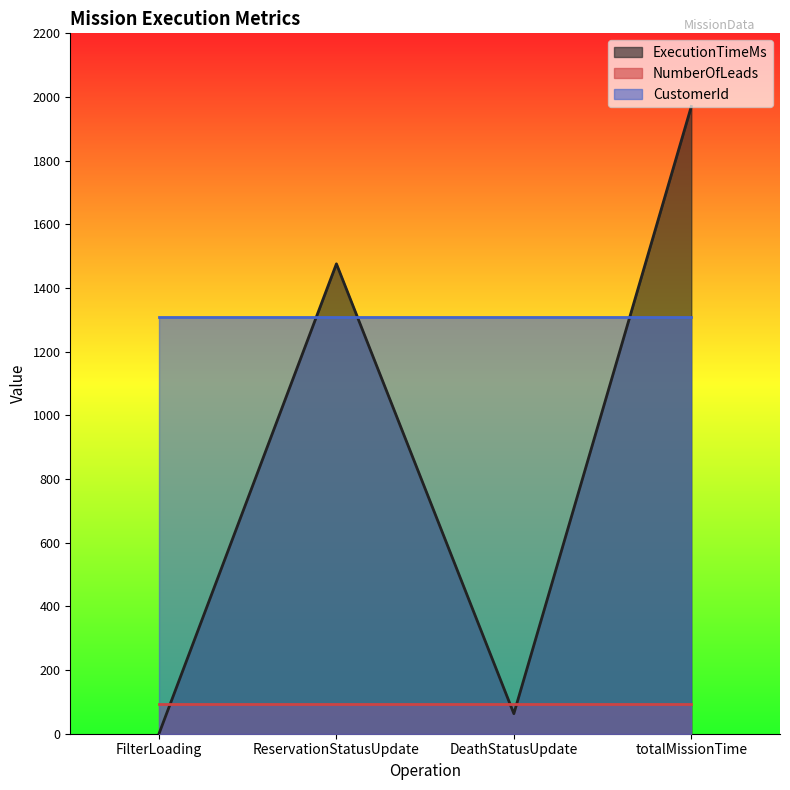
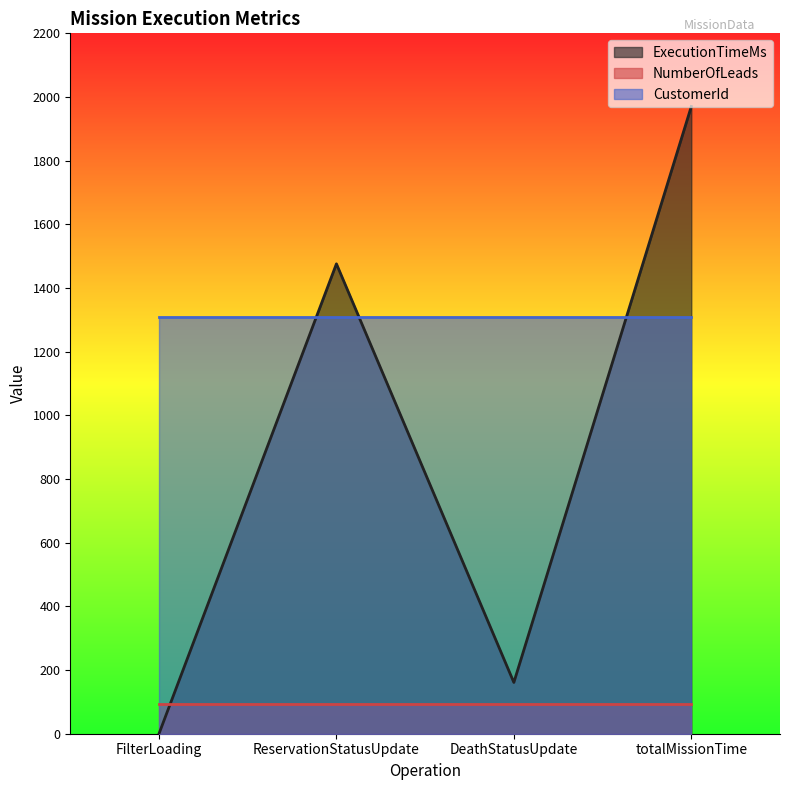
ExecutionTimeMs, DeathStatusUpdate: 60 -> 160
